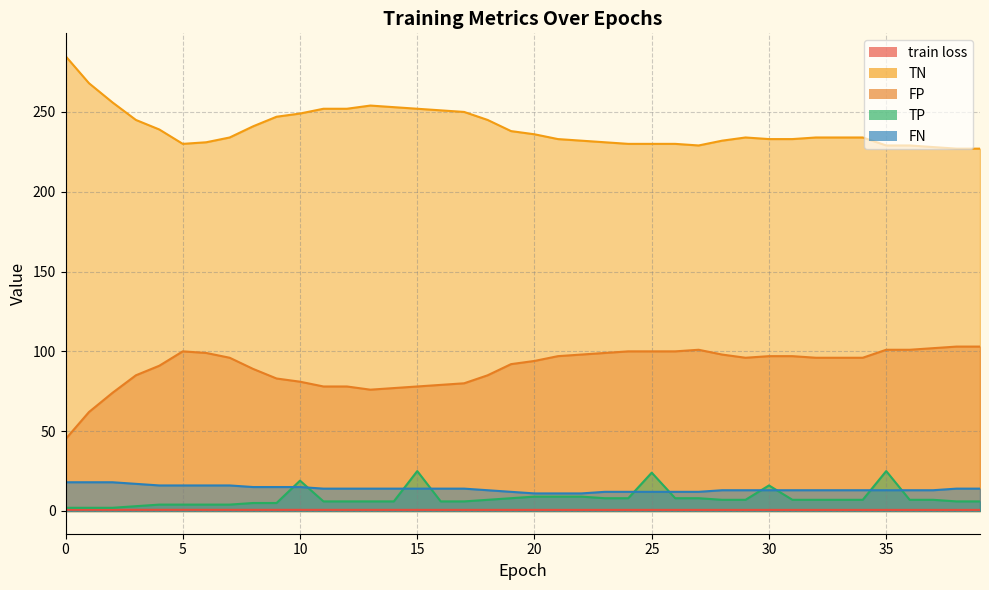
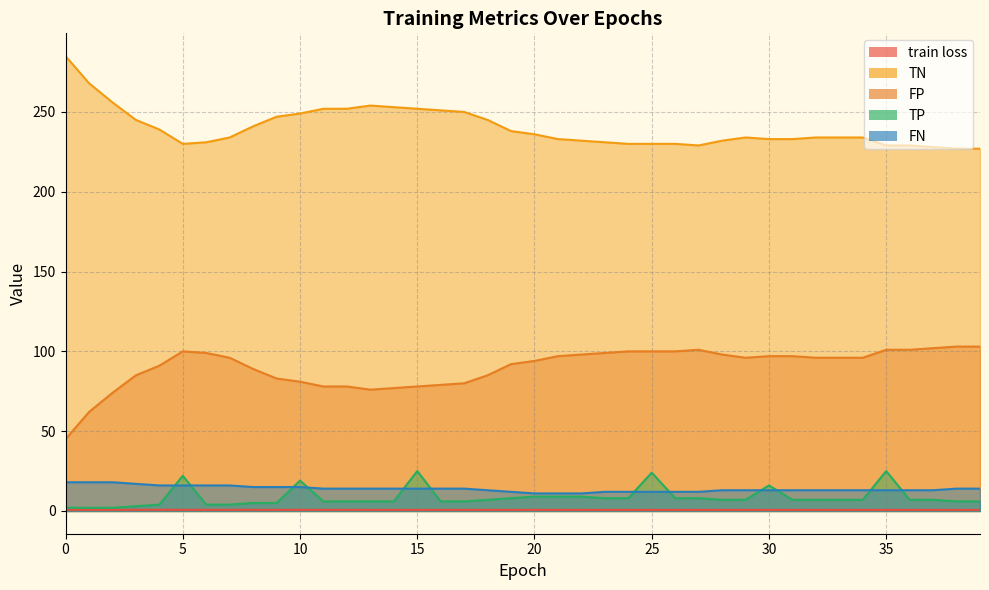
TP, 5: 4 -> 22
